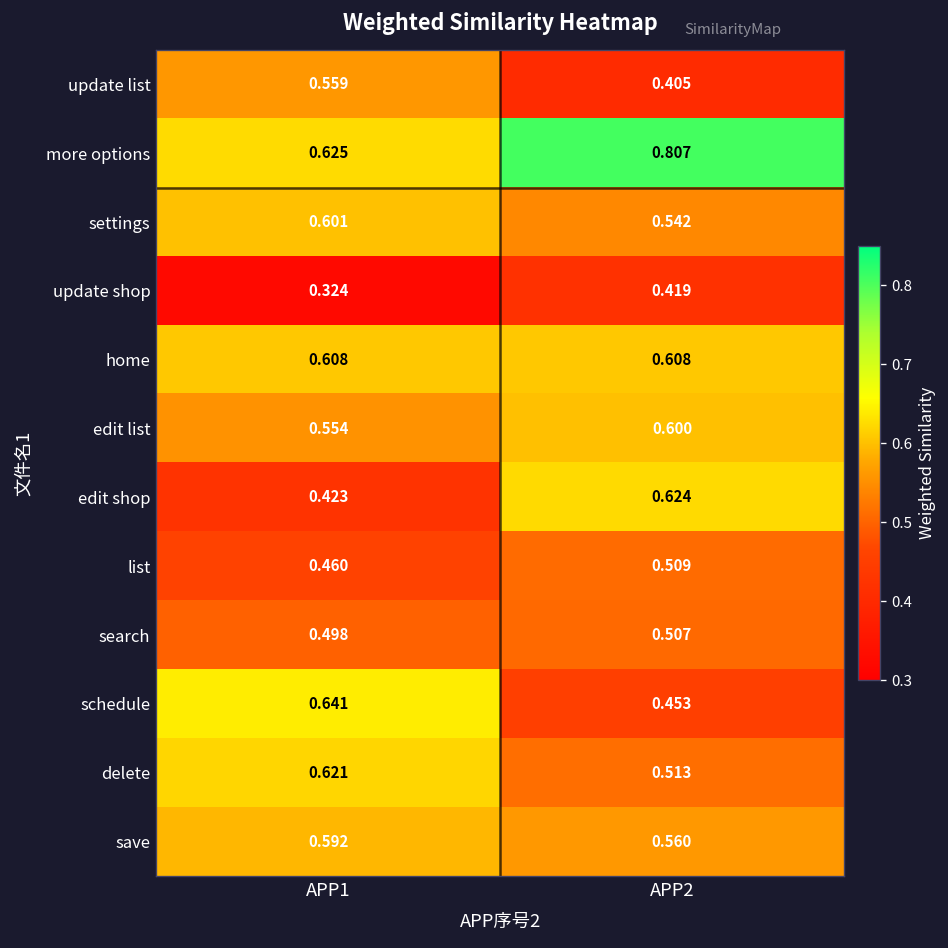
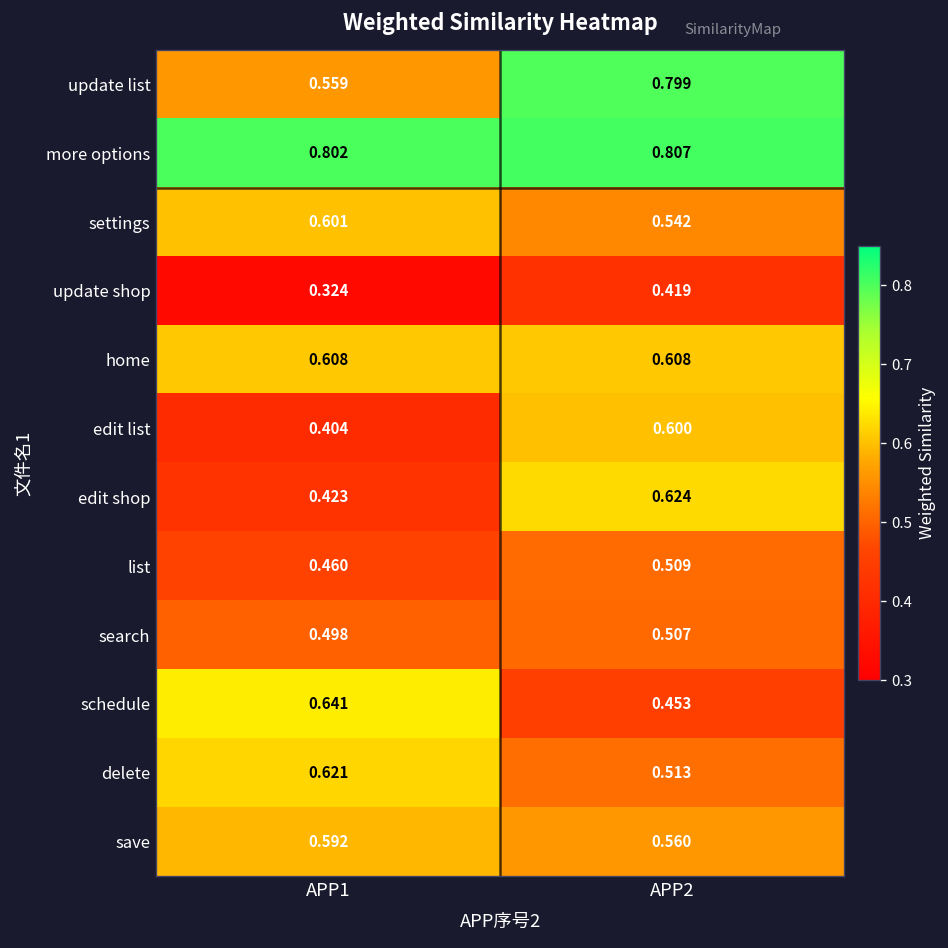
update list, APP2: 0.405 -> 0.799
more options, APP1: 0.625 -> 0.802
edit list, APP1: 0.554 -> 0.404
